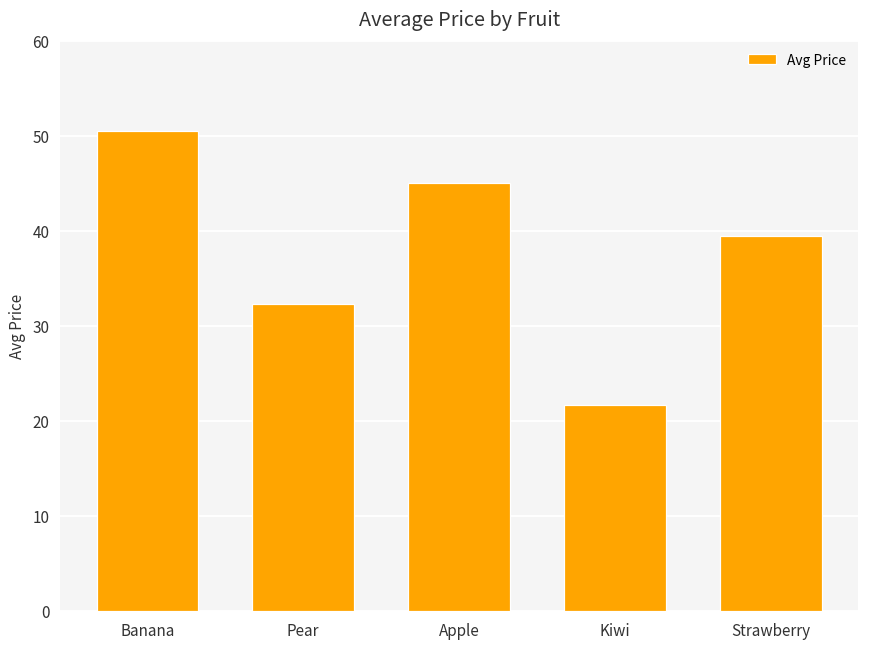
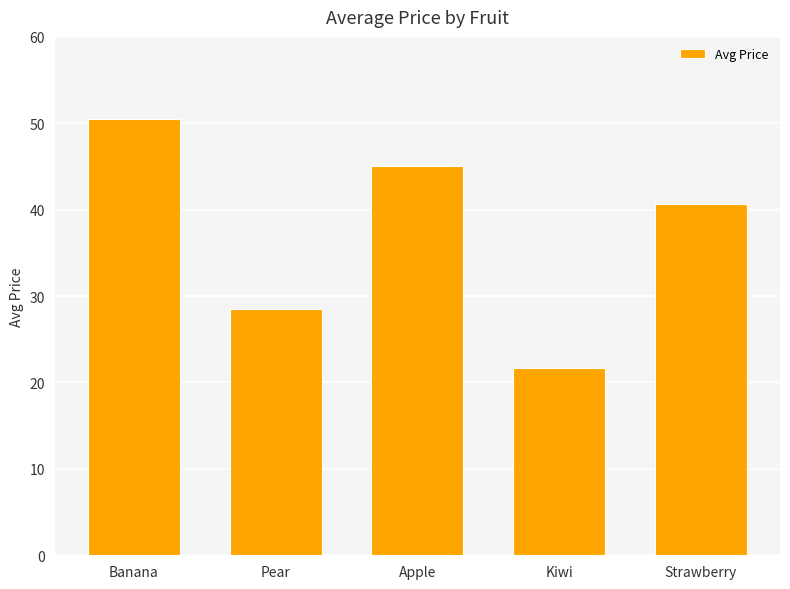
Pear: 32 -> 29
Strawberry: 40 -> 41
